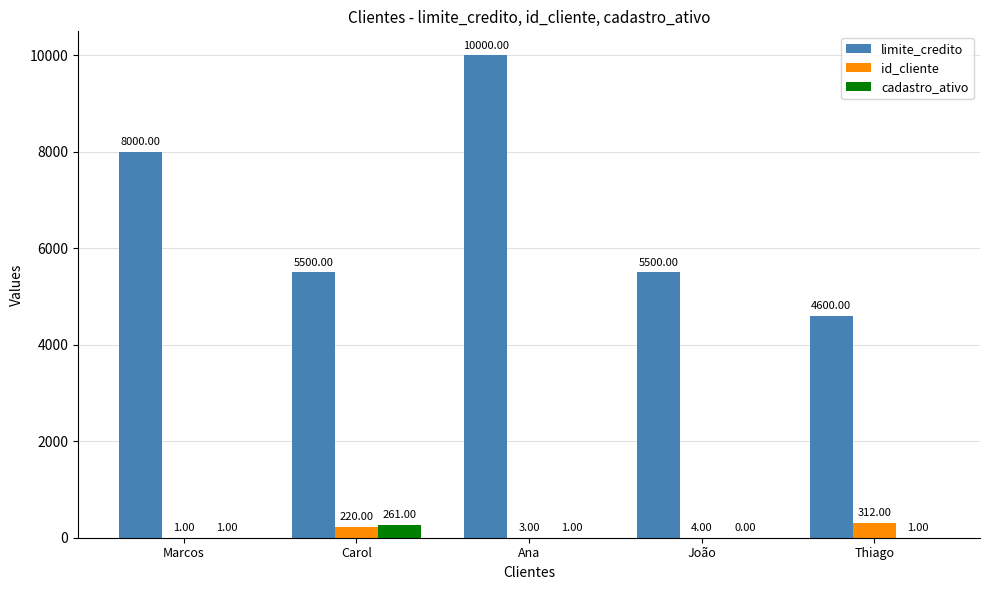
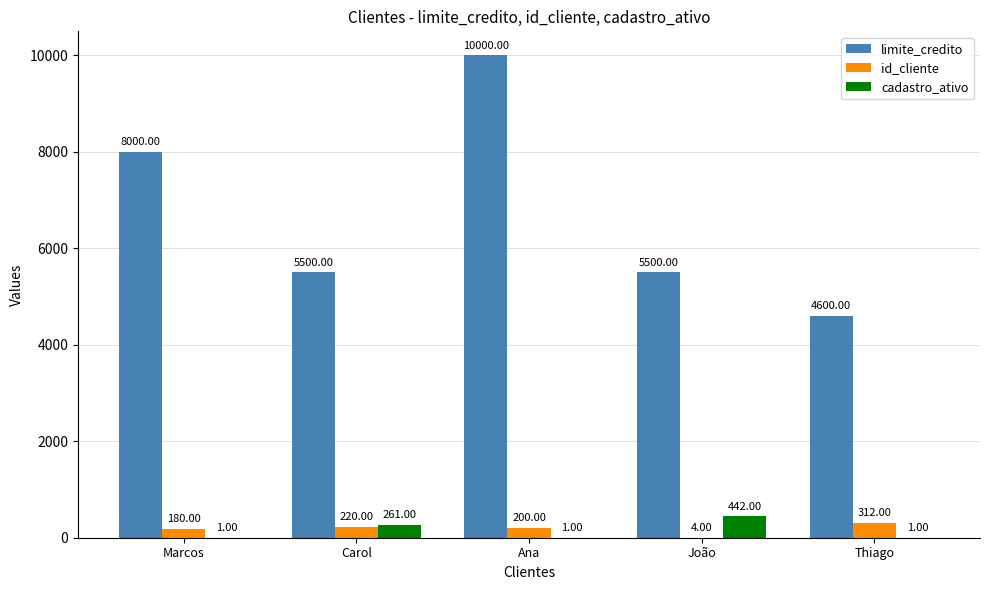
id_cliente, Marcos: 1.00 -> 180.00
id_cliente, Ana: 3.00 -> 200.00
cadastro_ativo, João: 0.00 -> 442.00
